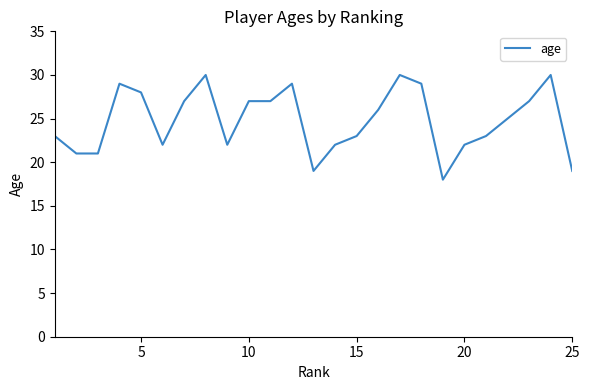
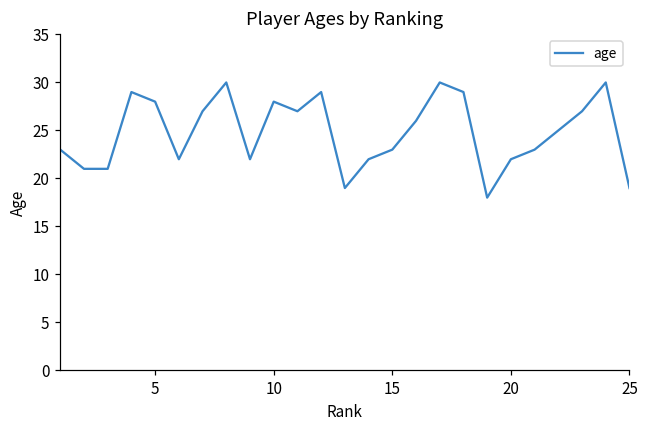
10: 27 -> 28
